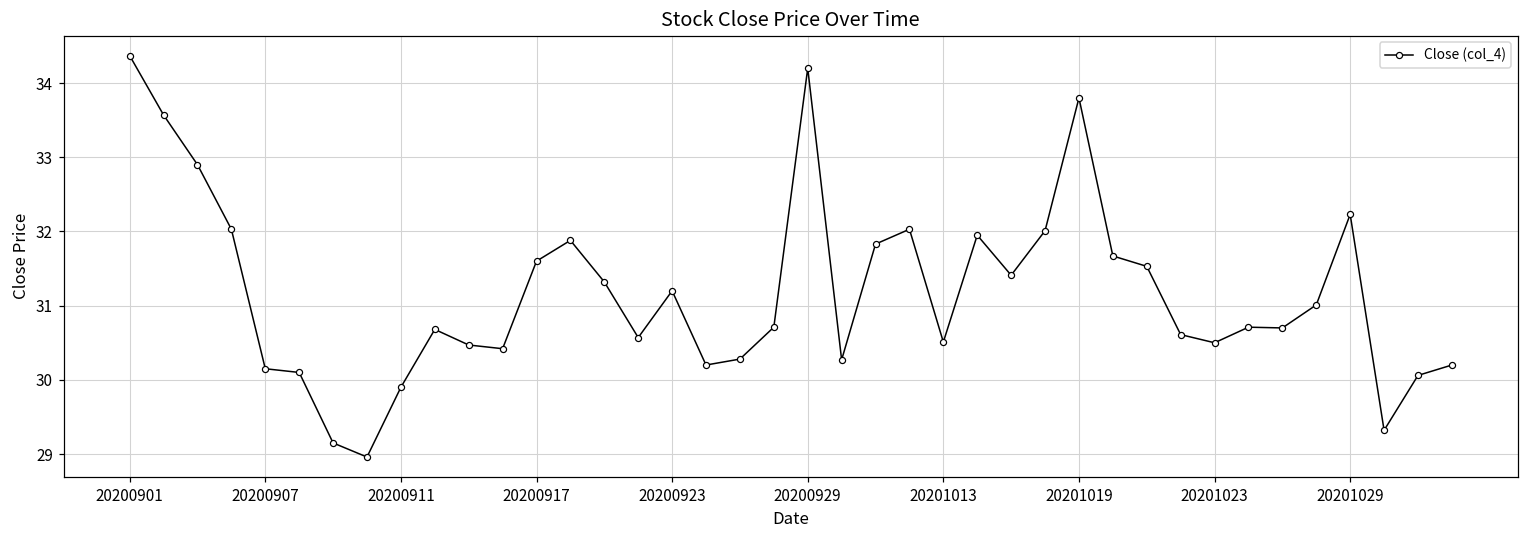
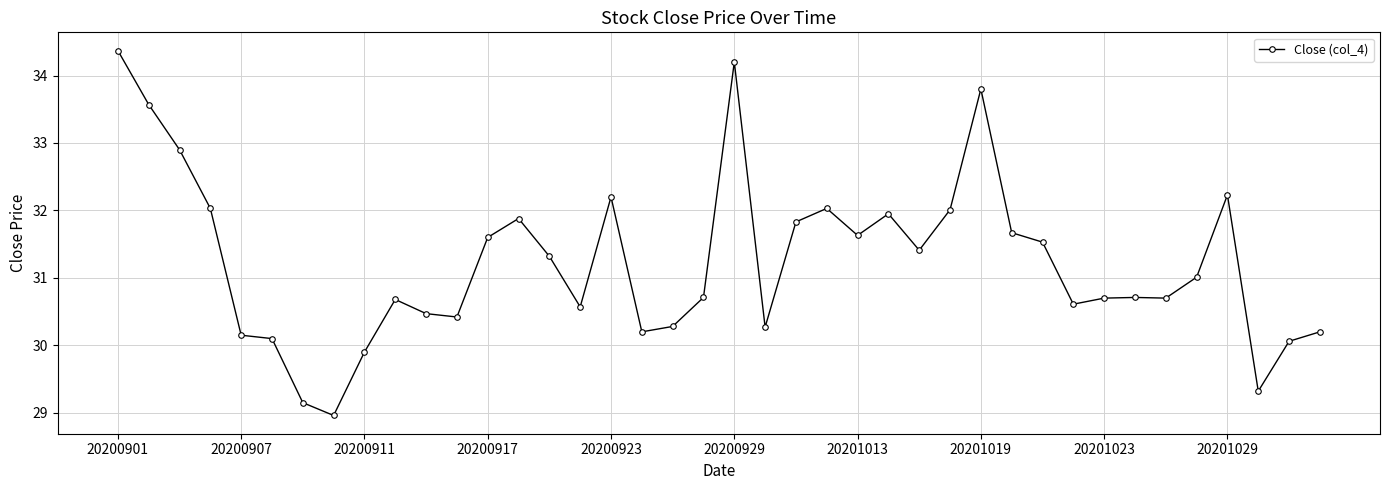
20200923: 31.2 -> 32.2
20201013: 30.5 -> 31.6
20201023: 30.5 -> 30.7
